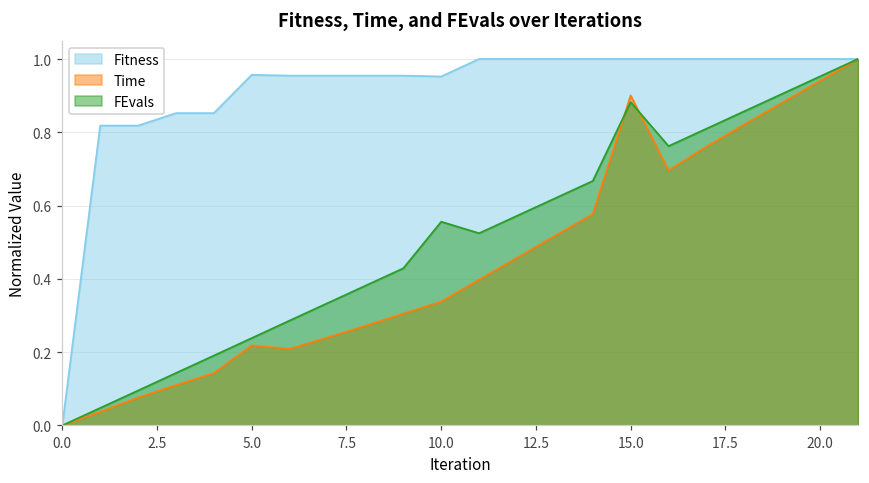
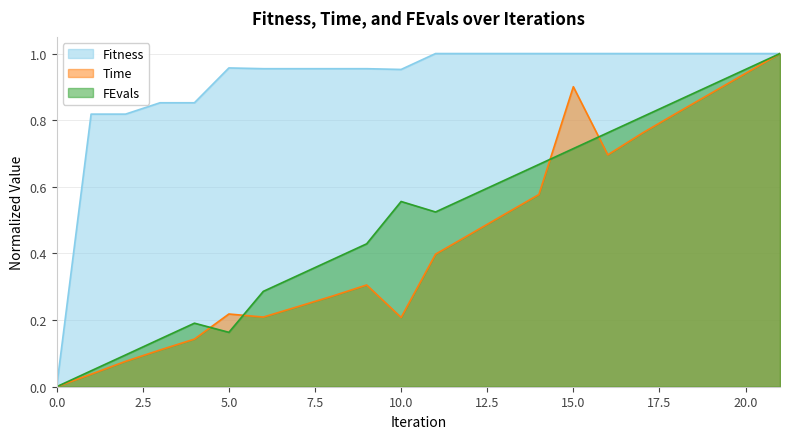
FEvals, 5.0: 0.24 -> 0.16
Time, 10.0: 0.34 -> 0.21
FEvals, 15.0: 0.88 -> 0.71
